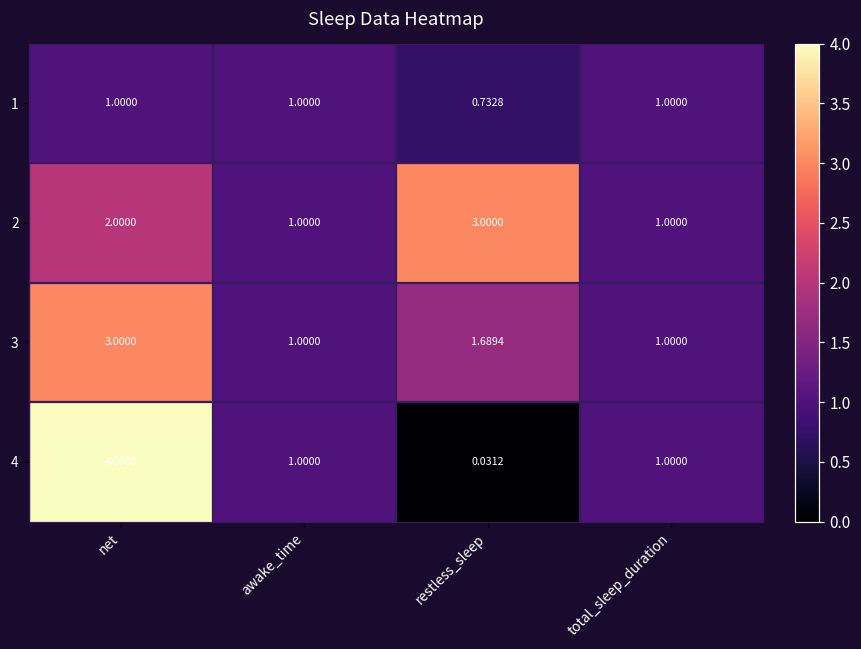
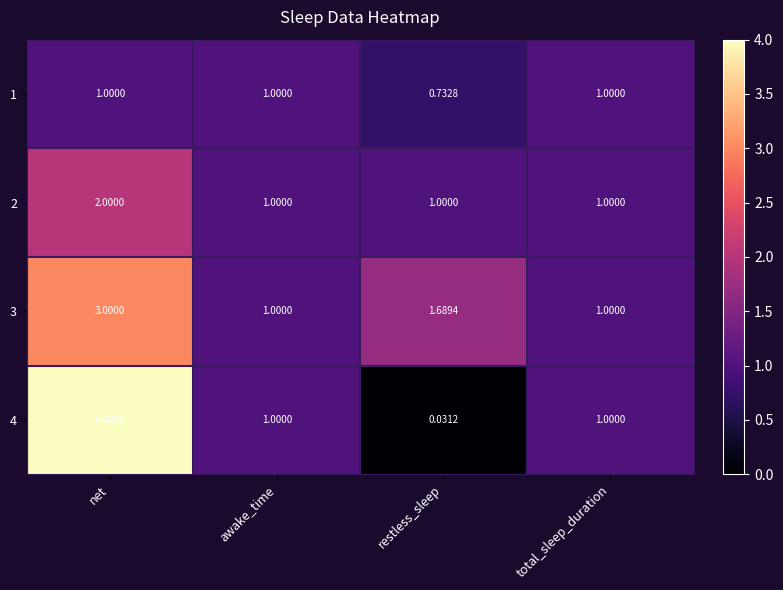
2, restless_sleep: 3.0000 -> 1.0000
